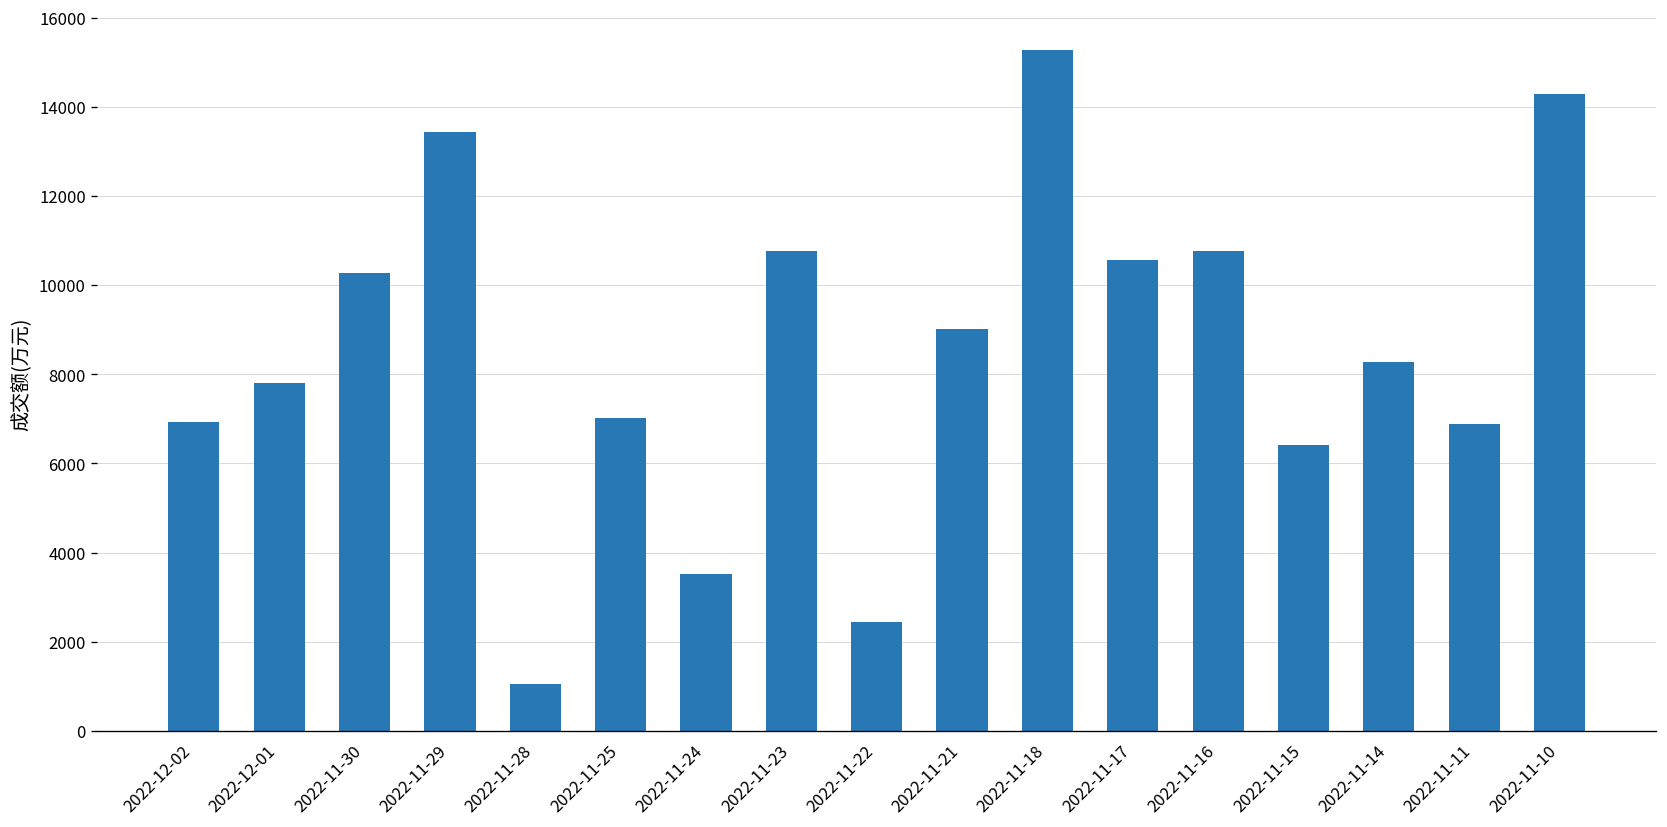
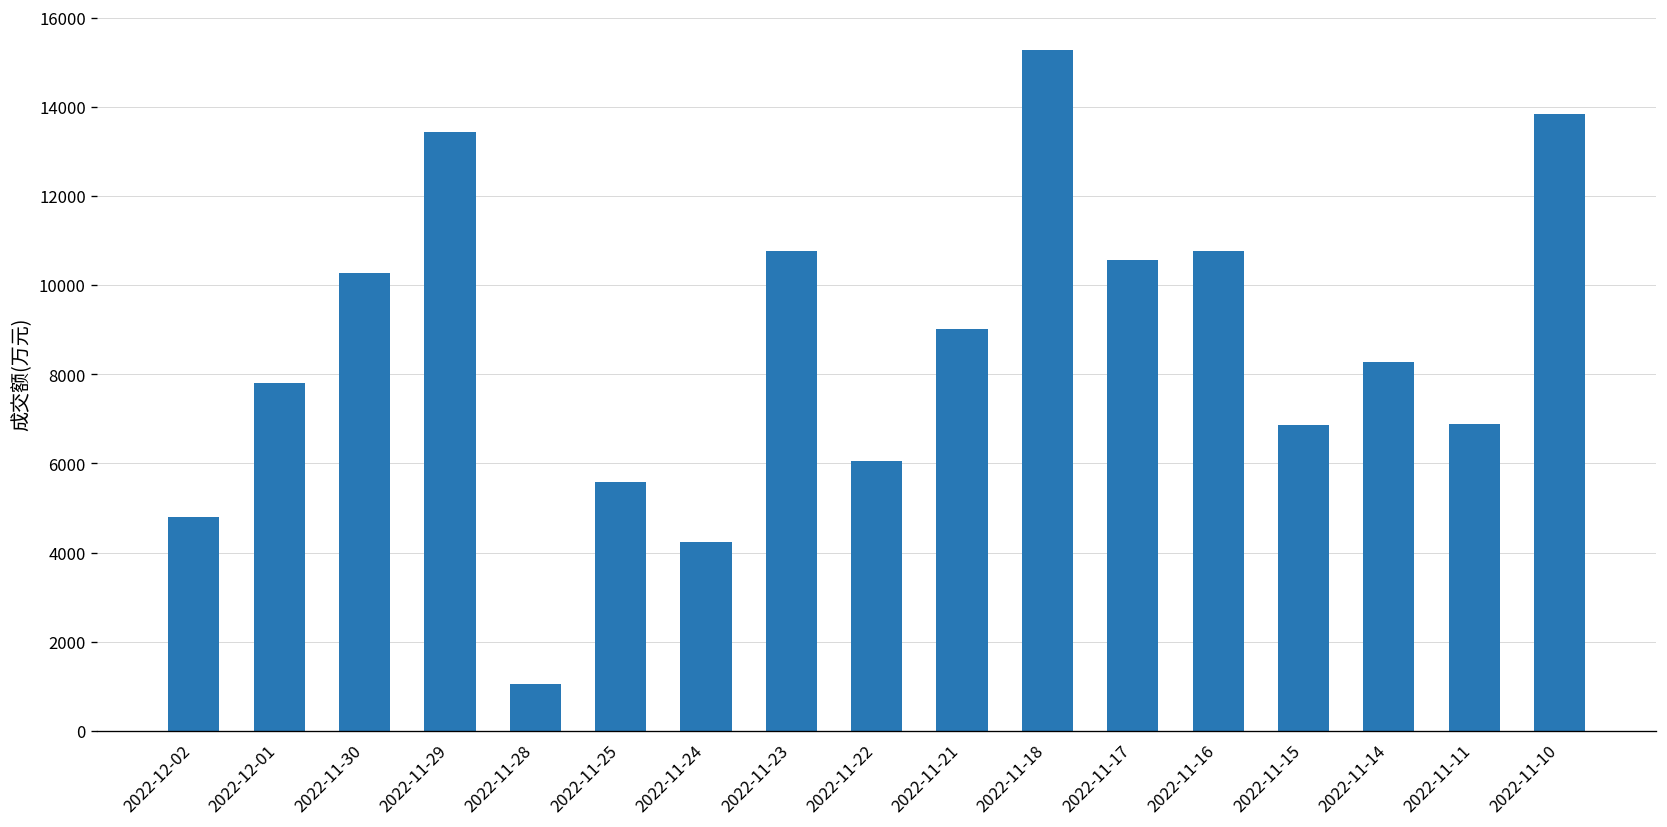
2022-12-02: 6900 -> 4800
2022-11-25: 7000 -> 5600
2022-11-24: 3500 -> 4200
2022-11-22: 2400 -> 6000
2022-11-15: 6400 -> 6900
2022-11-10: 14300 -> 13800
